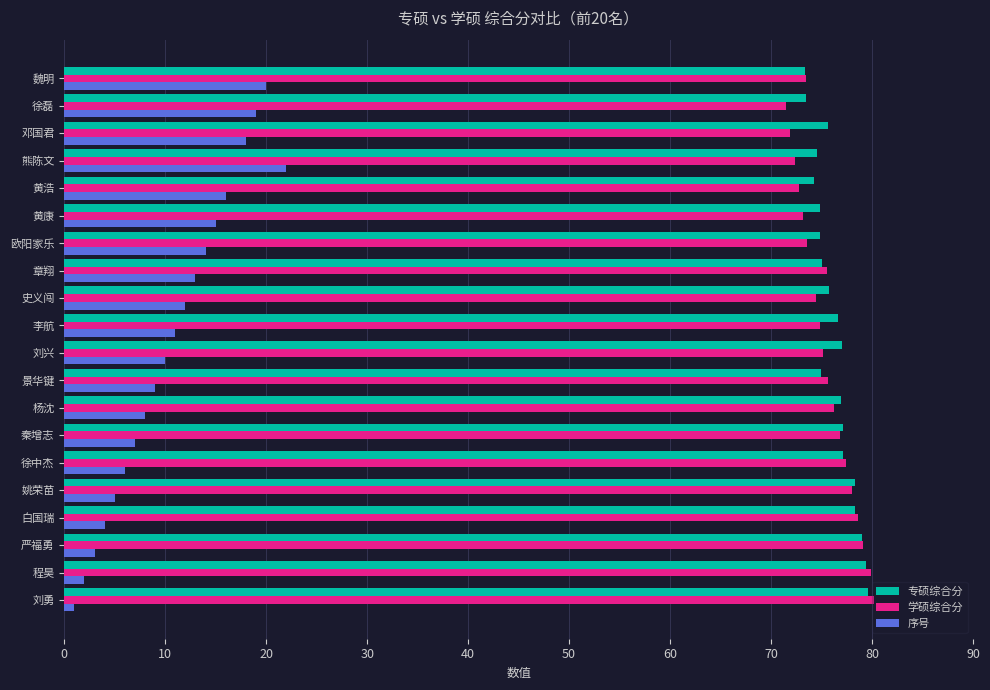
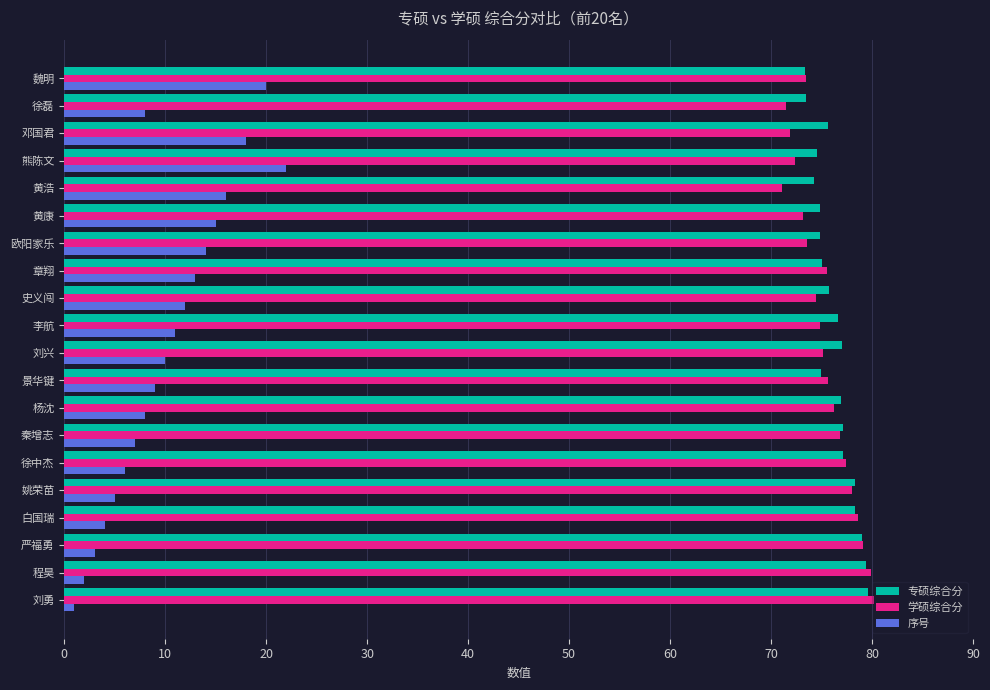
序号, 徐磊: 19 -> 8
学硕综合分, 黄浩: 72.8 -> 71.0
